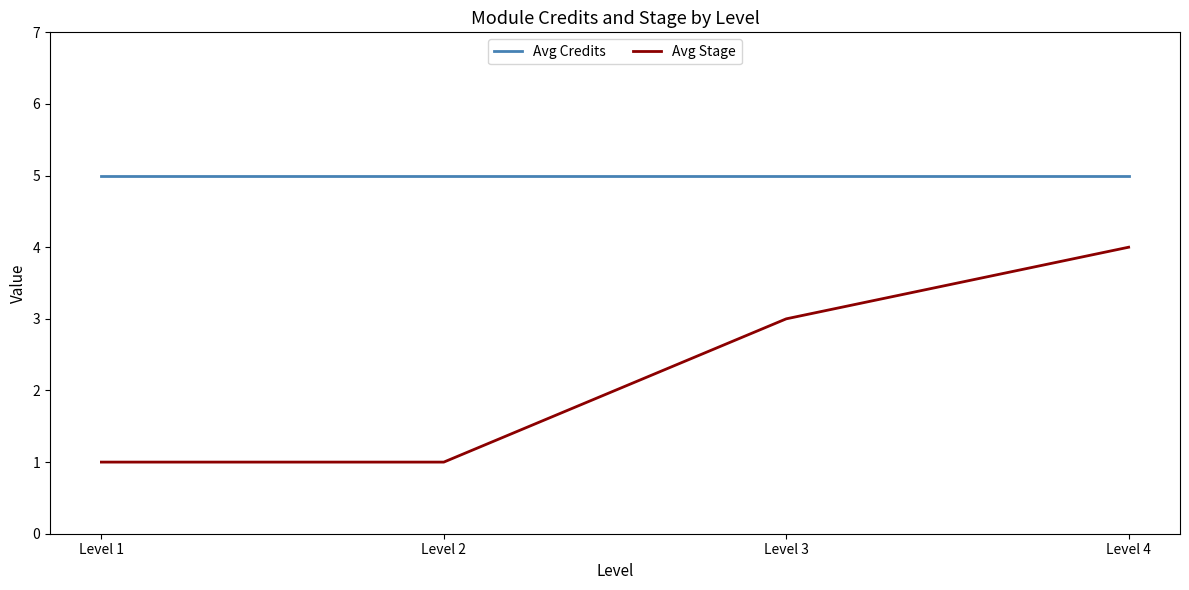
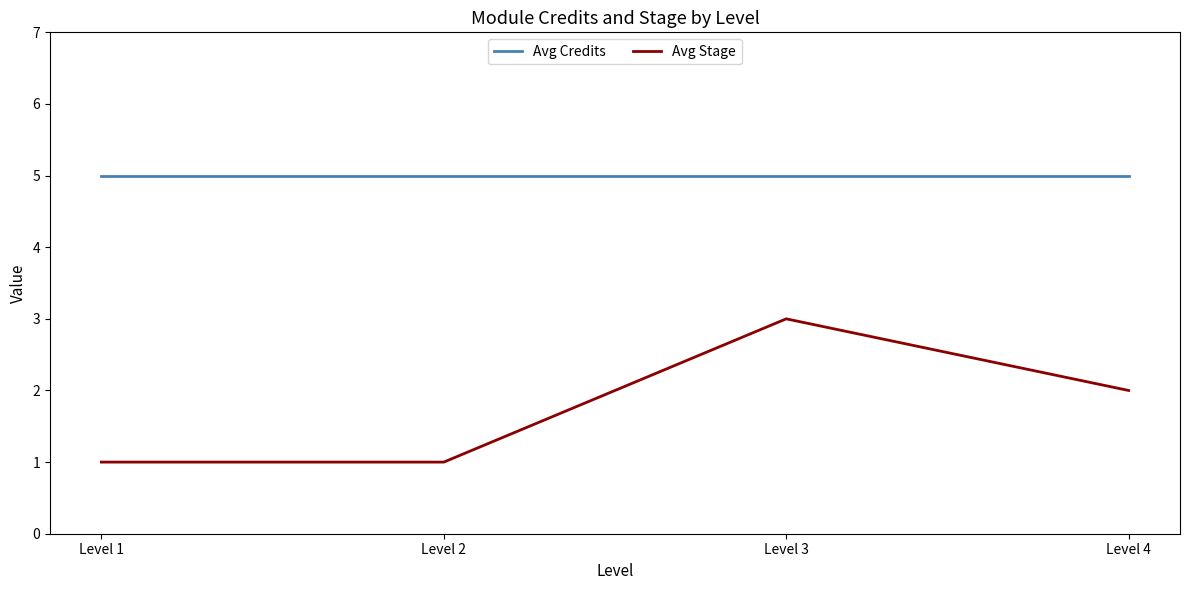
Avg Stage, Level 4: 4 -> 2
